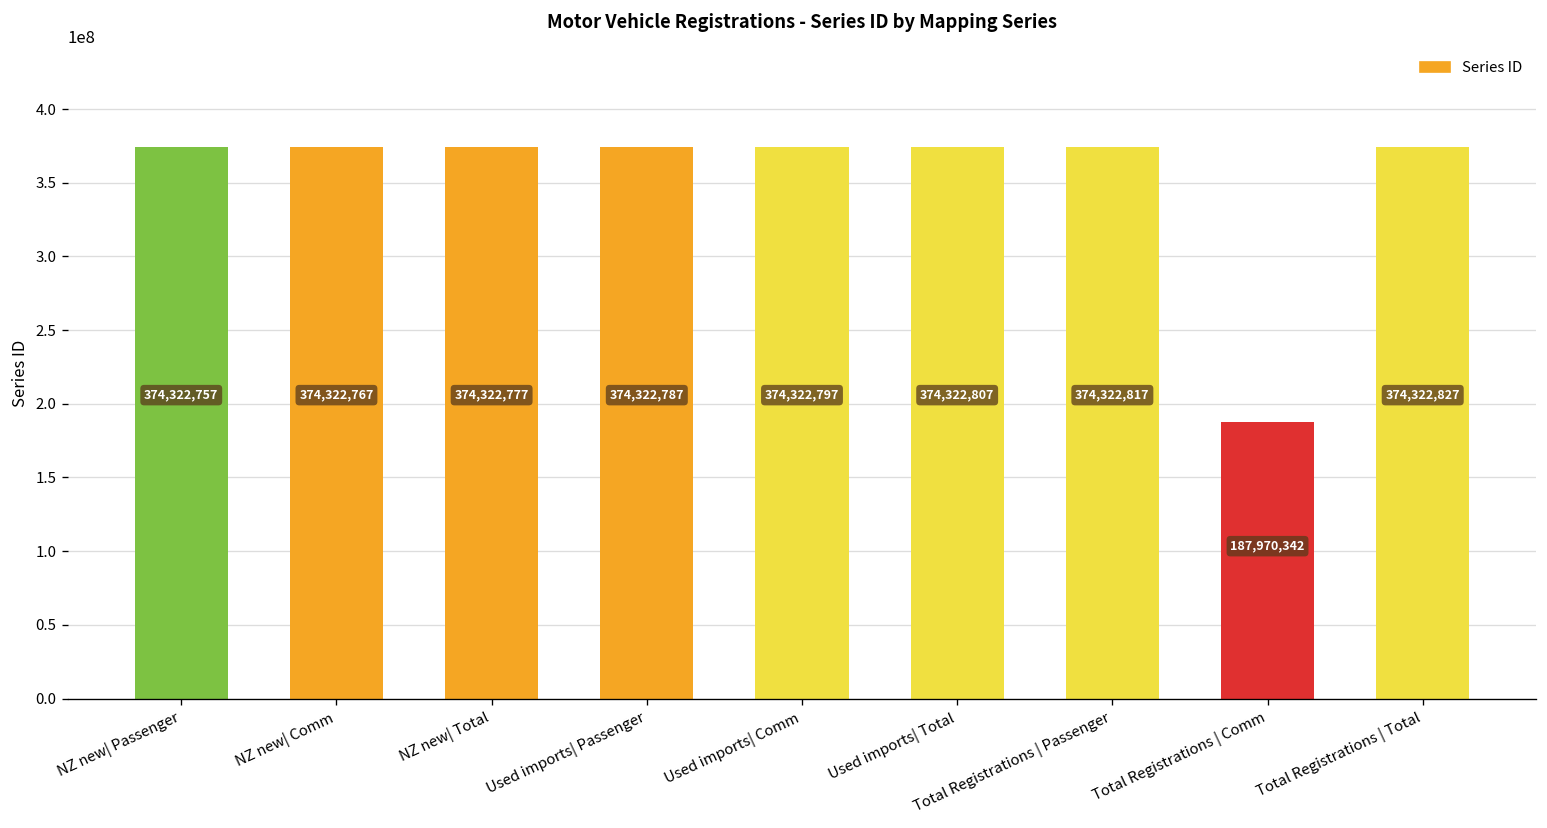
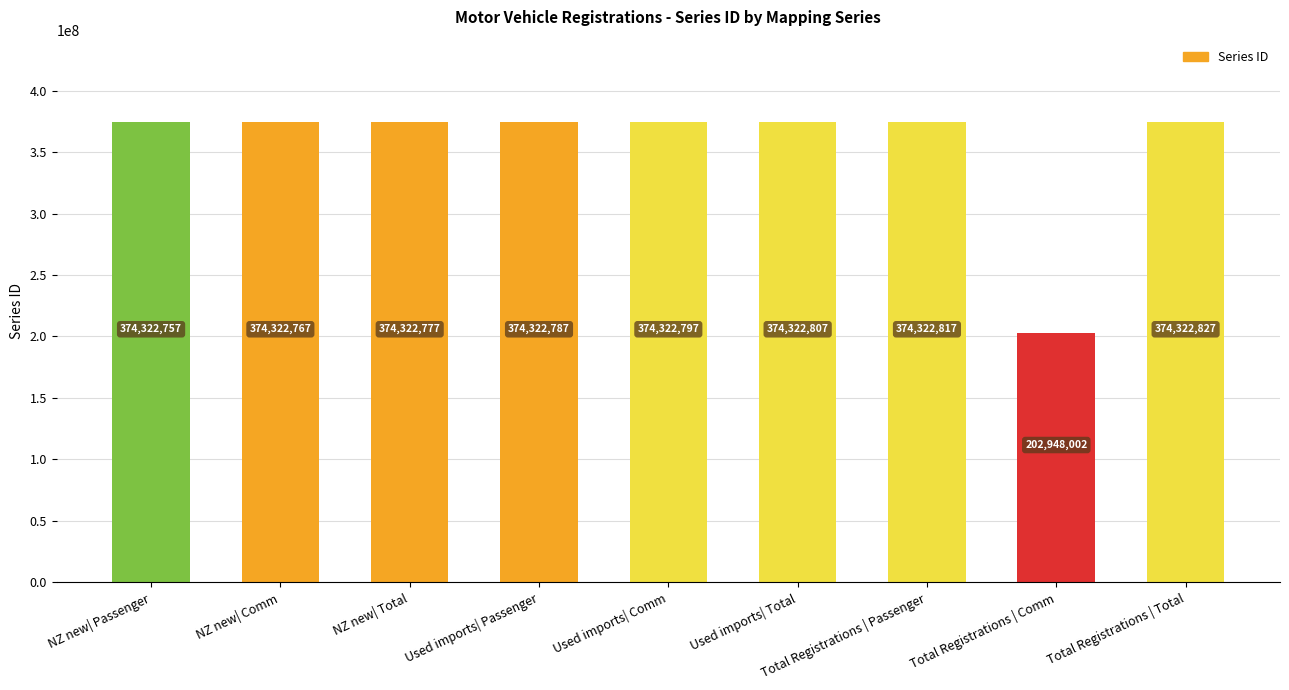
Total Registrations | Comm: 187,970,342 -> 202,948,002
